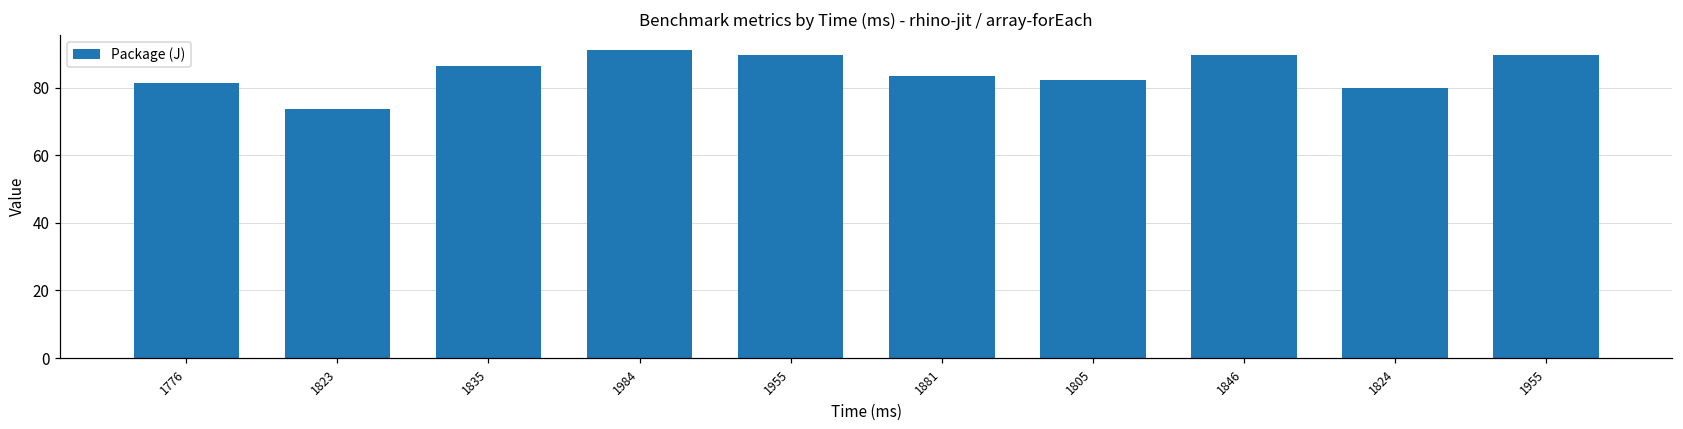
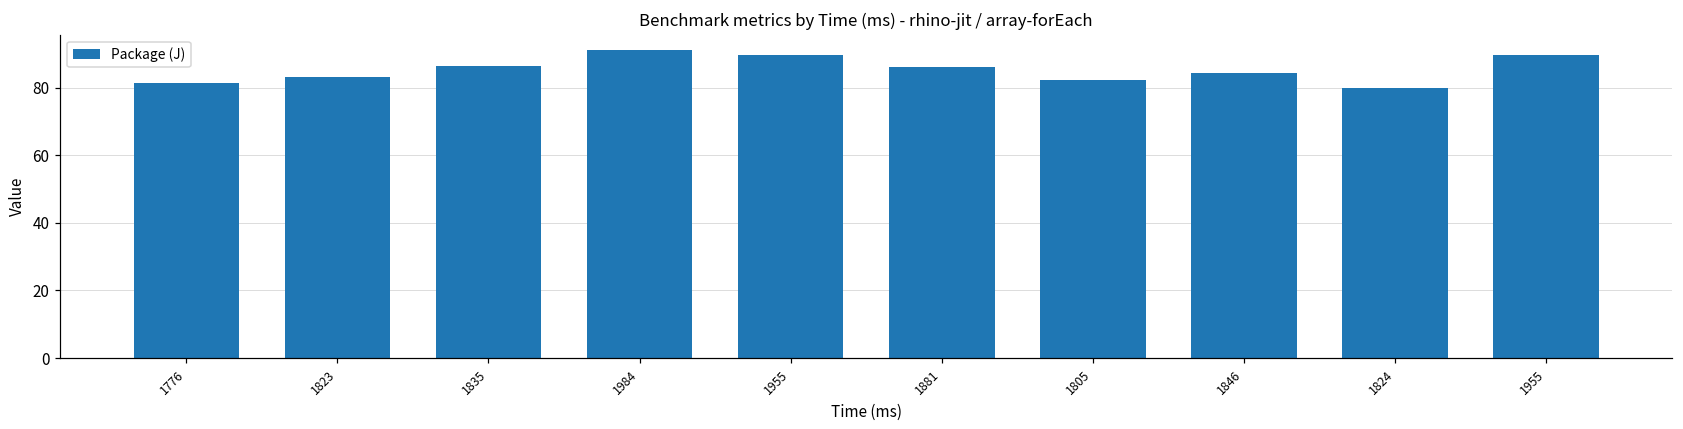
1823: 74 -> 83
1881: 83 -> 86
1846: 89 -> 84
